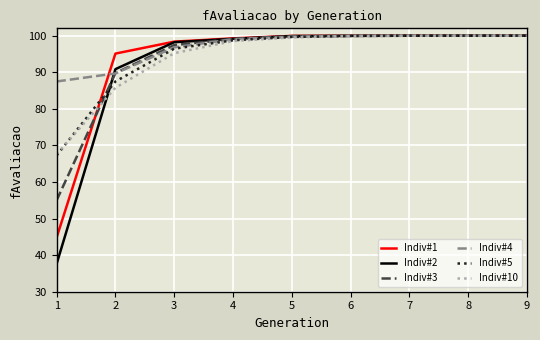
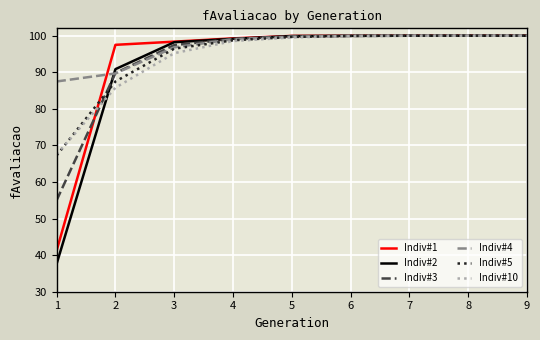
Indiv#1, 1: 45 -> 41
Indiv#1, 2: 95 -> 97
